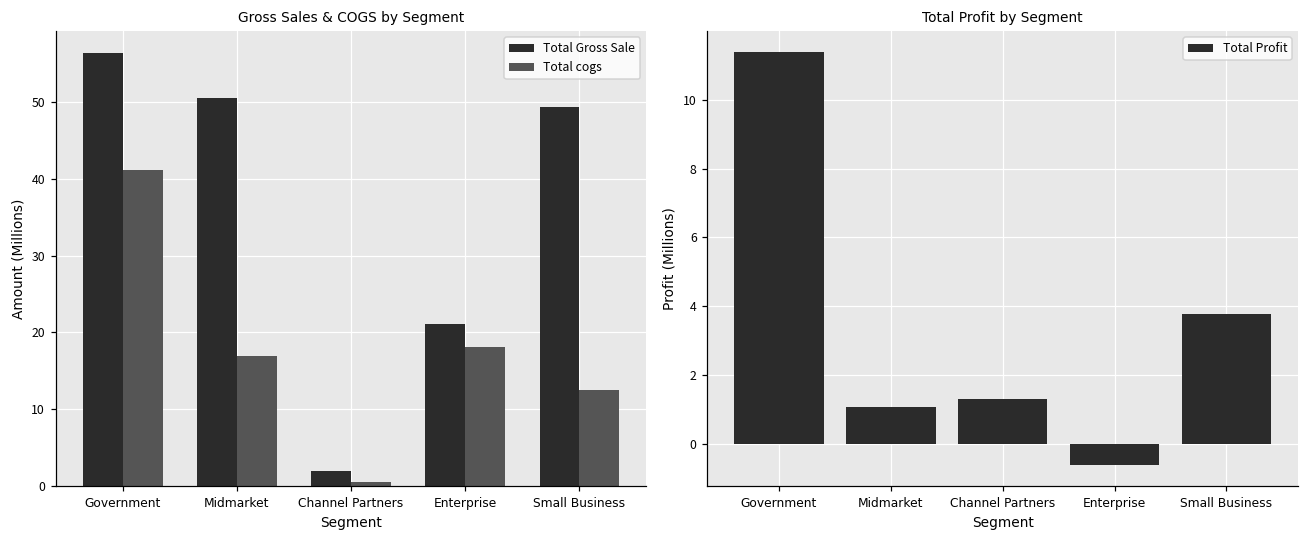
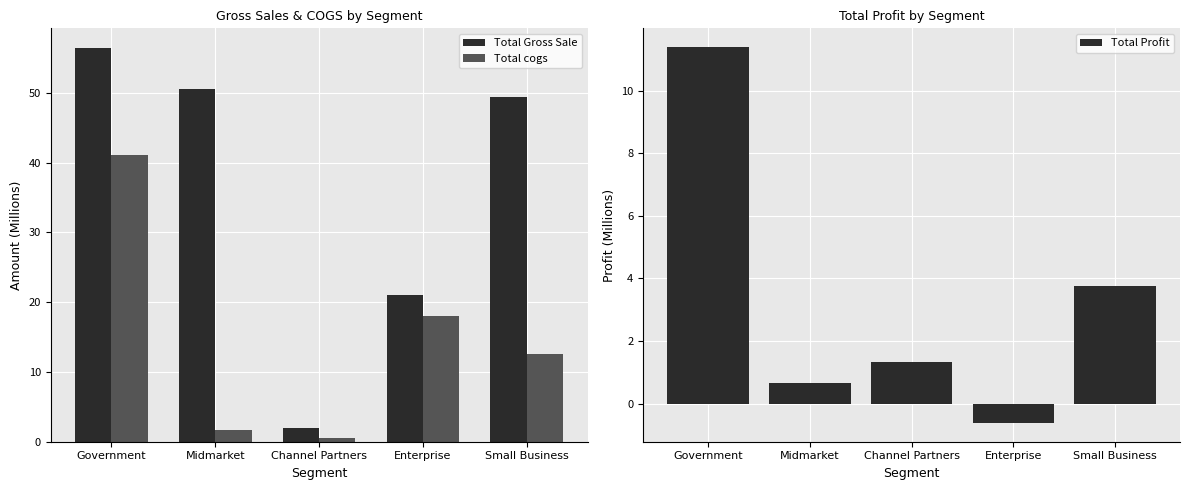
Gross Sales & COGS by Segment, Total cogs, Midmarket: 17 -> 2
Total Profit by Segment, Midmarket: 1.1 -> 0.7
